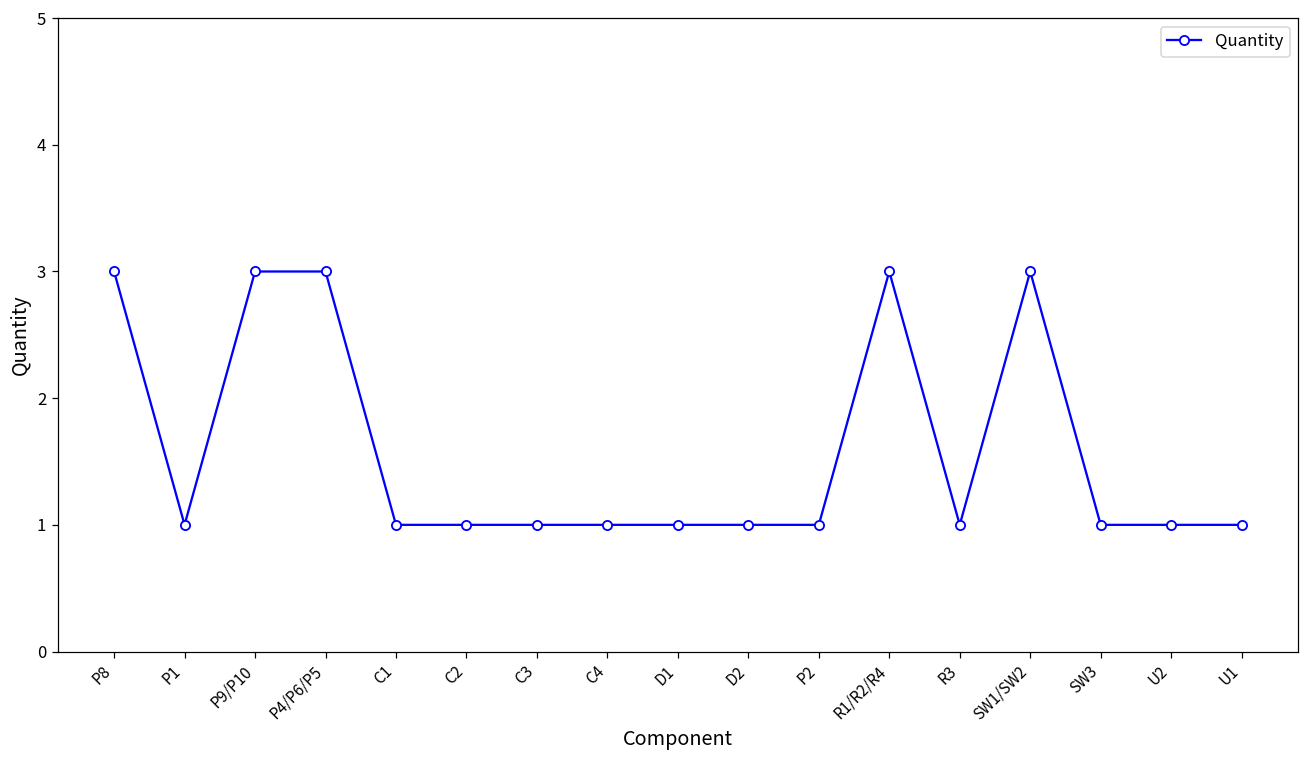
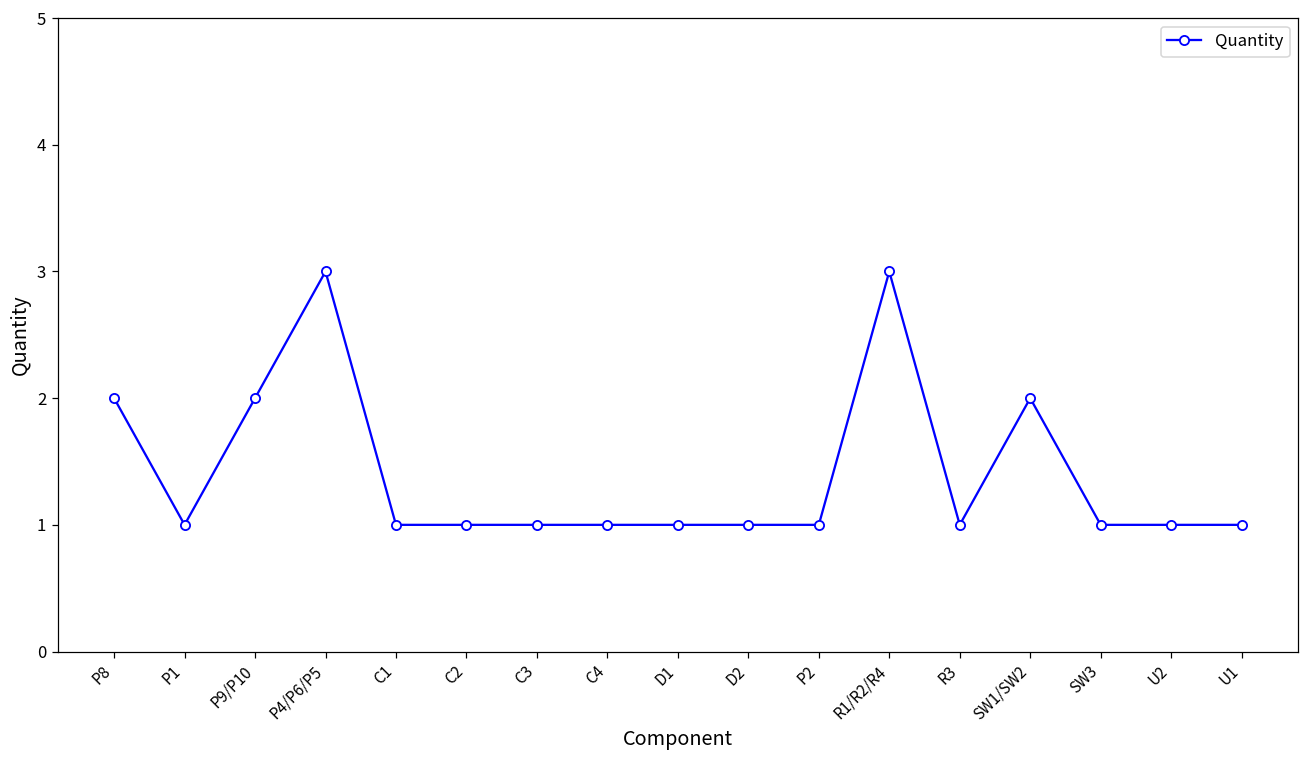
P8: 3 -> 2
P9/P10: 3 -> 2
SW1/SW2: 3 -> 2
